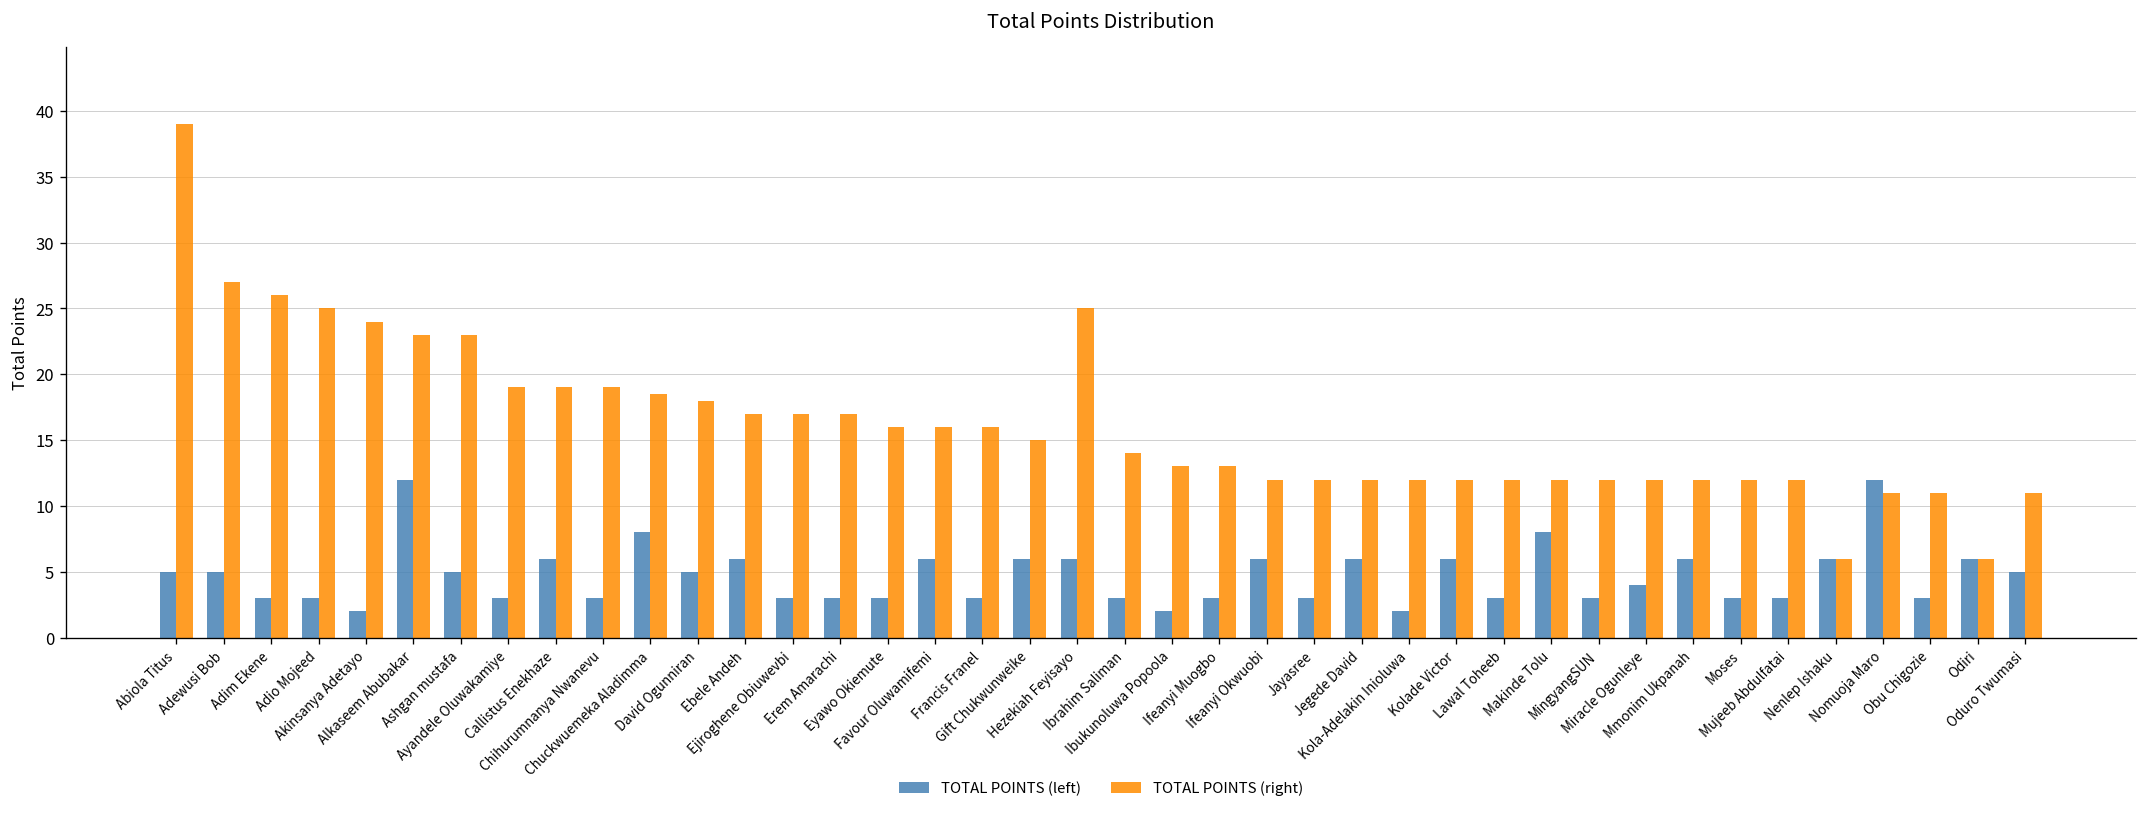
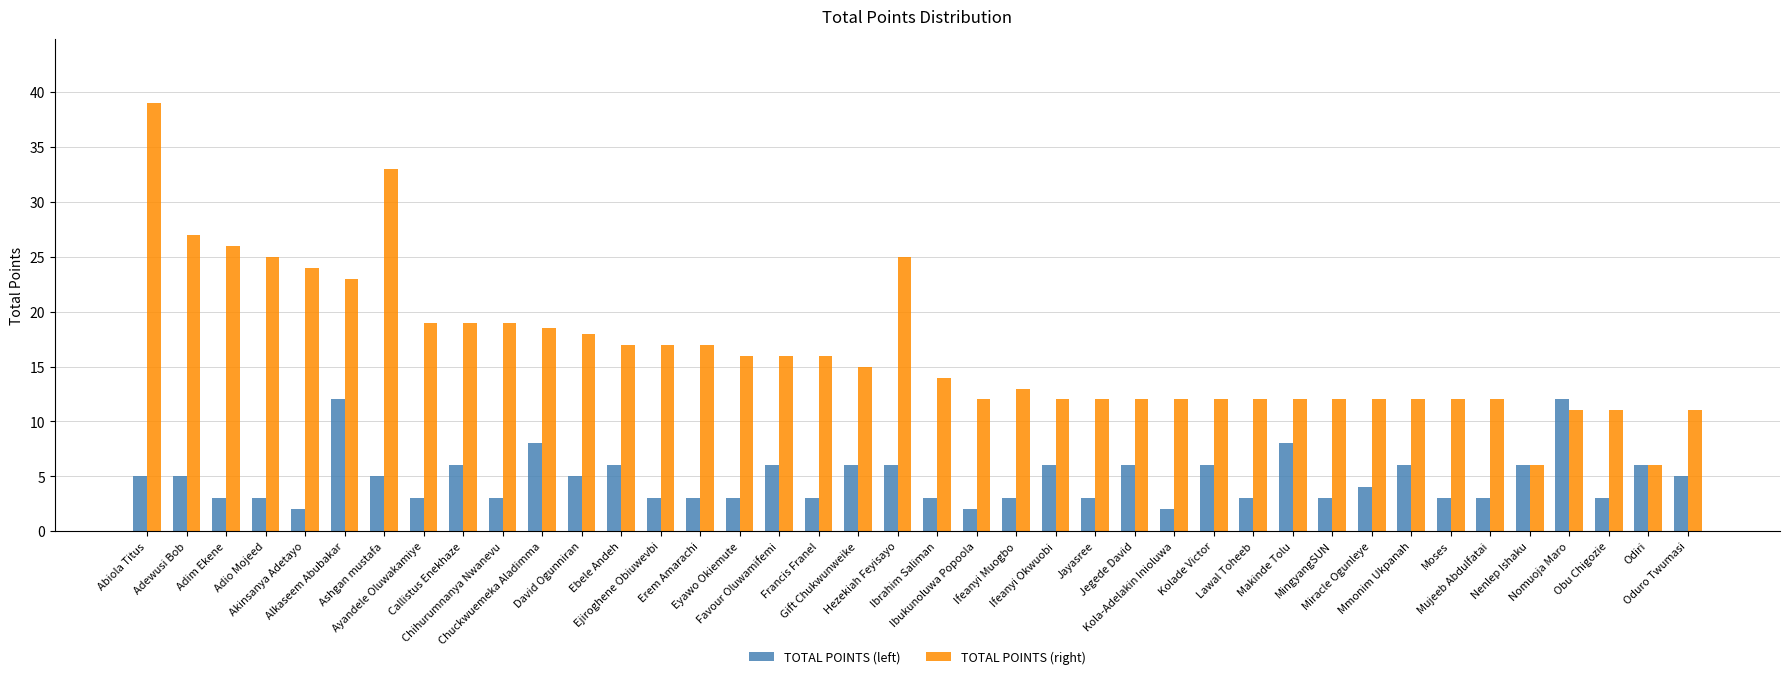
TOTAL POINTS (right), Ashgan mustafa: 23 -> 33
TOTAL POINTS (right), Ibukunoluwa Popoola: 13 -> 12
